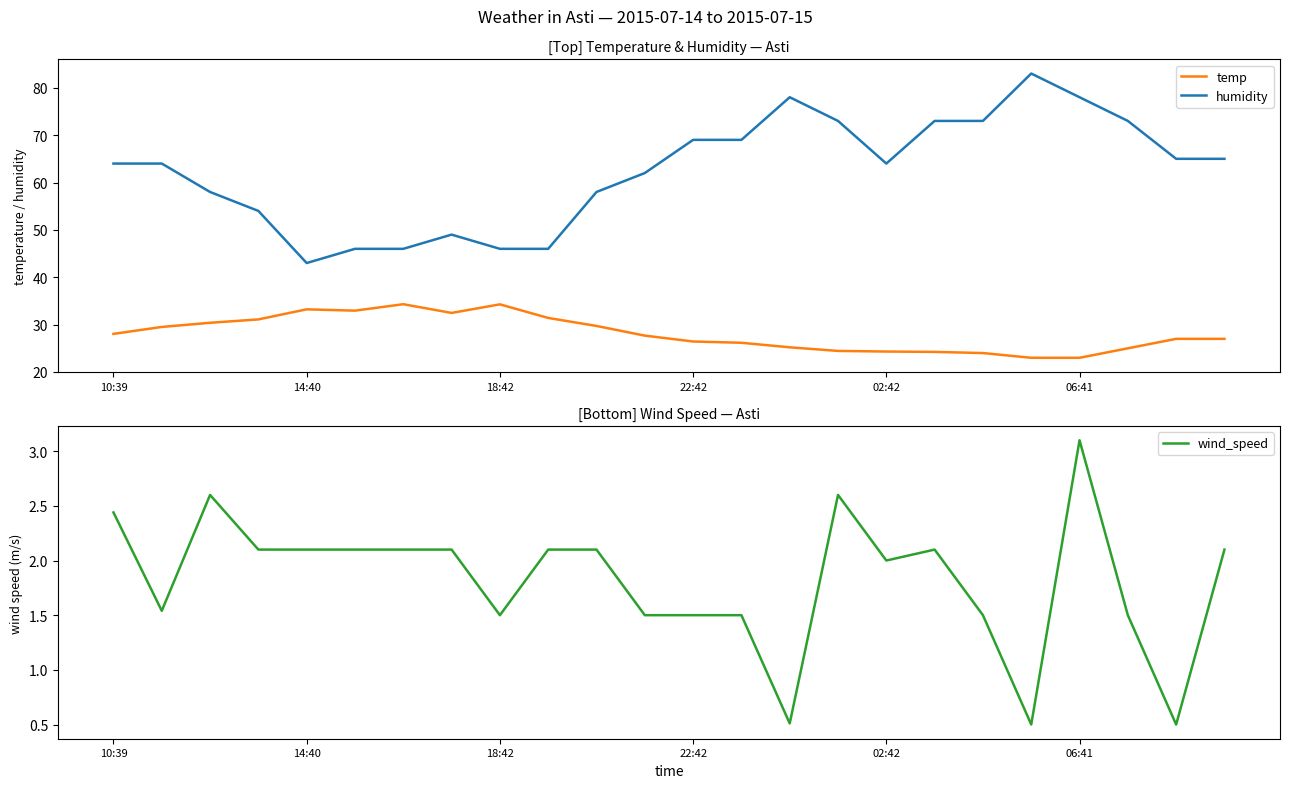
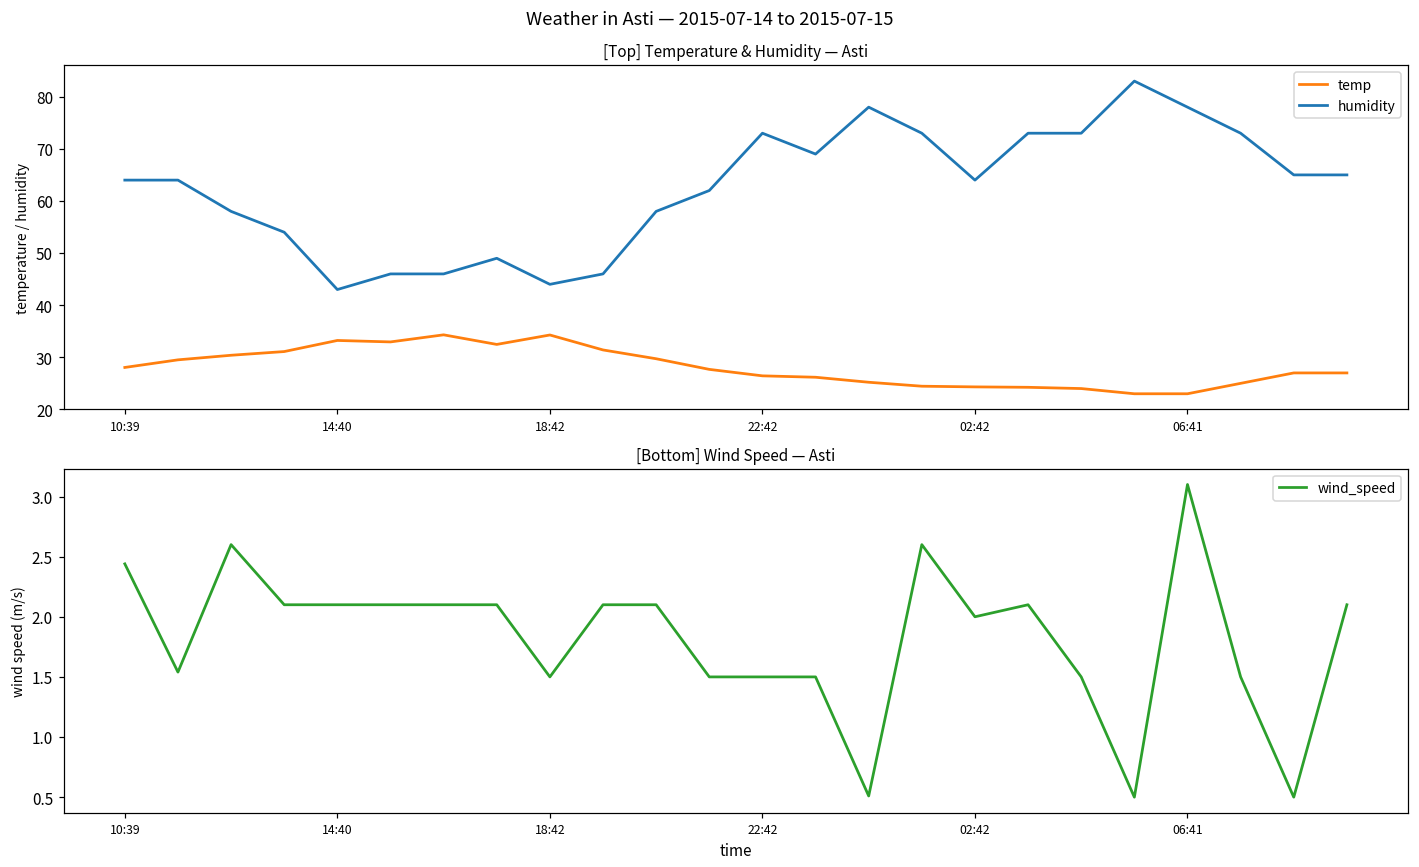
[Top] Temperature & Humidity — Asti, humidity, 18:42: 46 -> 44
[Top] Temperature & Humidity — Asti, humidity, 22:42: 69 -> 73
